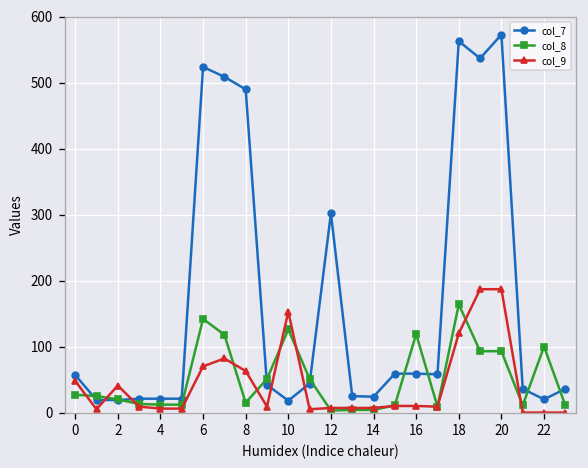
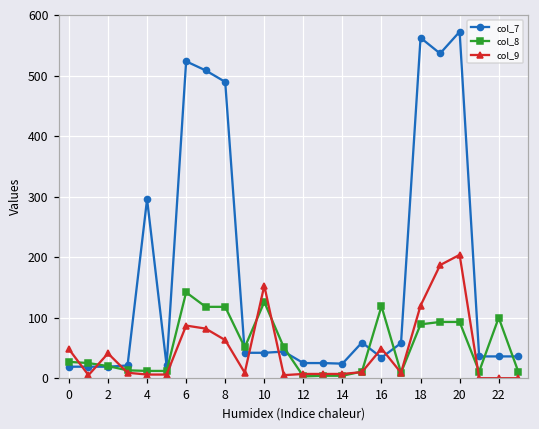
col_7, 0: 60 -> 20
col_7, 4: 20 -> 300
col_9, 6: 70 -> 90
col_8, 8: 20 -> 120
col_7, 10: 20 -> 40
col_7, 12: 300 -> 30
col_7, 16: 60 -> 30
col_9, 16: 10 -> 50
col_8, 18: 160 -> 90
col_9, 20: 190 -> 200
col_7, 22: 20 -> 40
